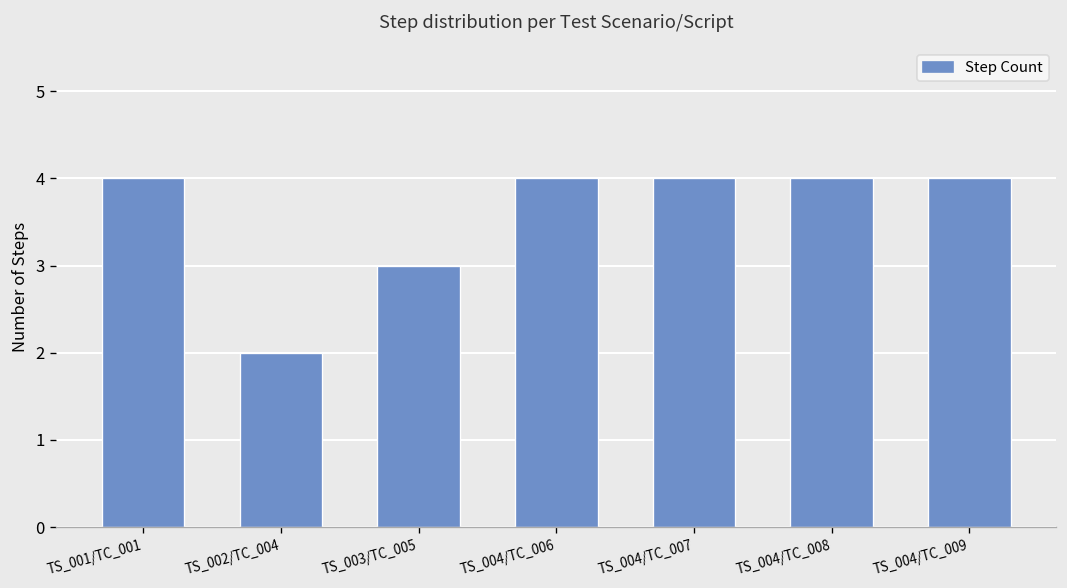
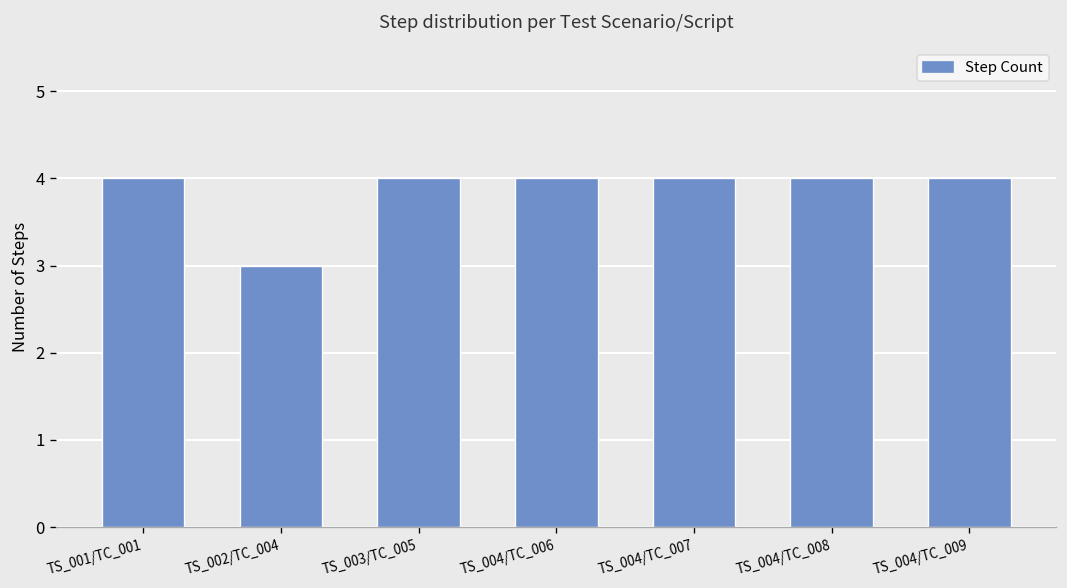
TS_002/TC_004: 2 -> 3
TS_003/TC_005: 3 -> 4
